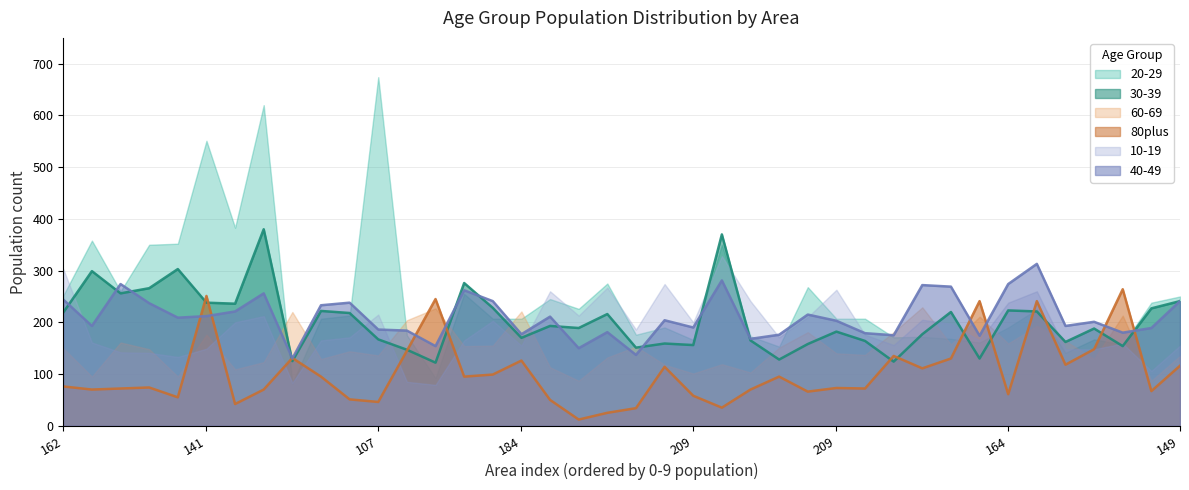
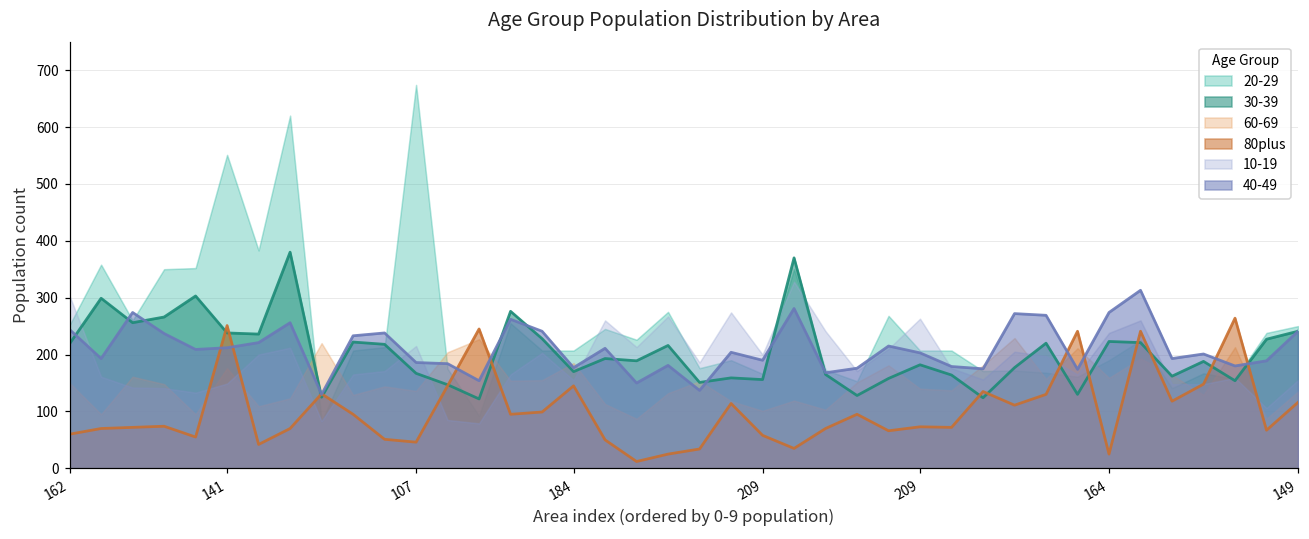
80plus, 162: 80 -> 60
60-69, 184: 220 -> 190
80plus, 184: 130 -> 150
80plus, 164: 60 -> 30
